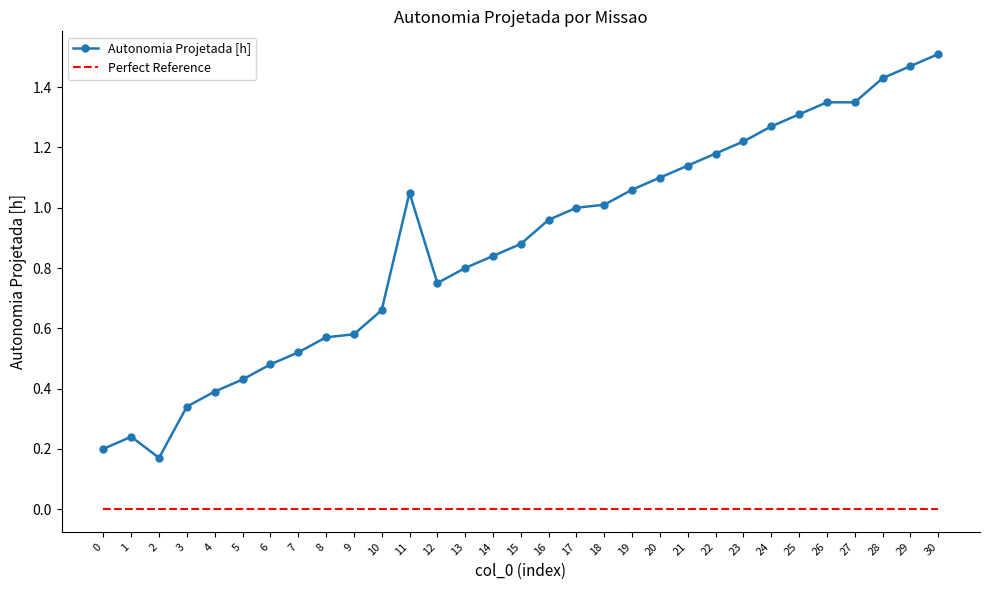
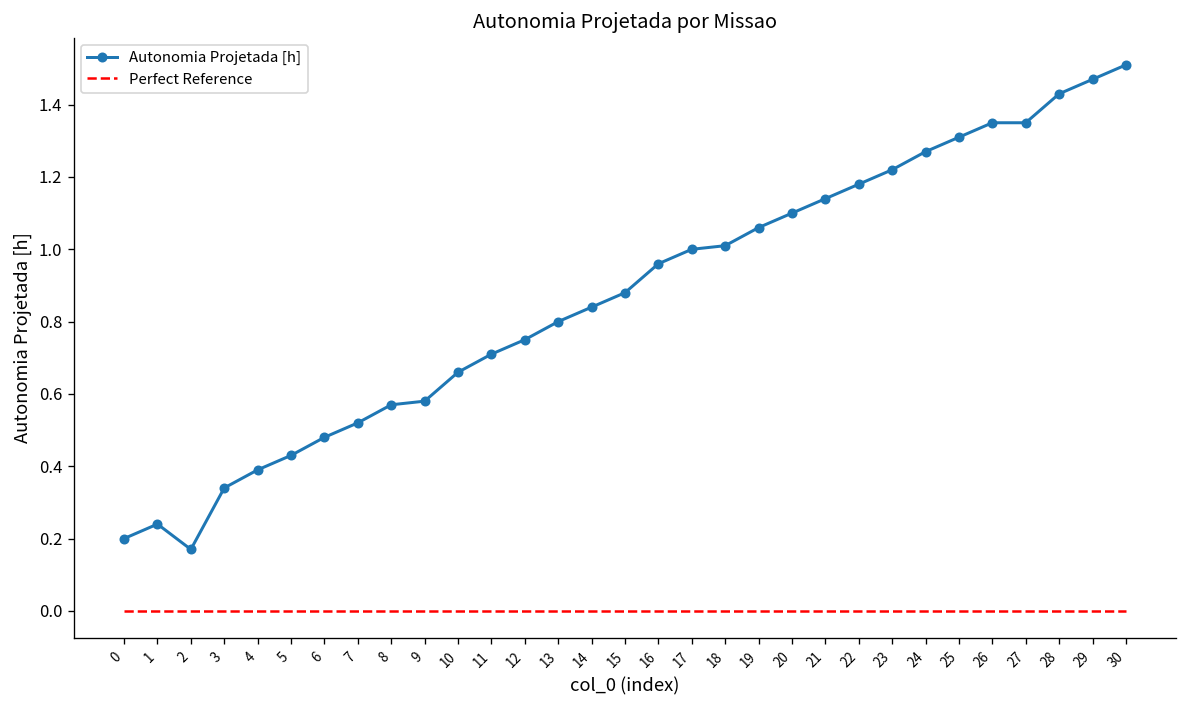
Autonomia Projetada [h], 11: 1.05 -> 0.71
